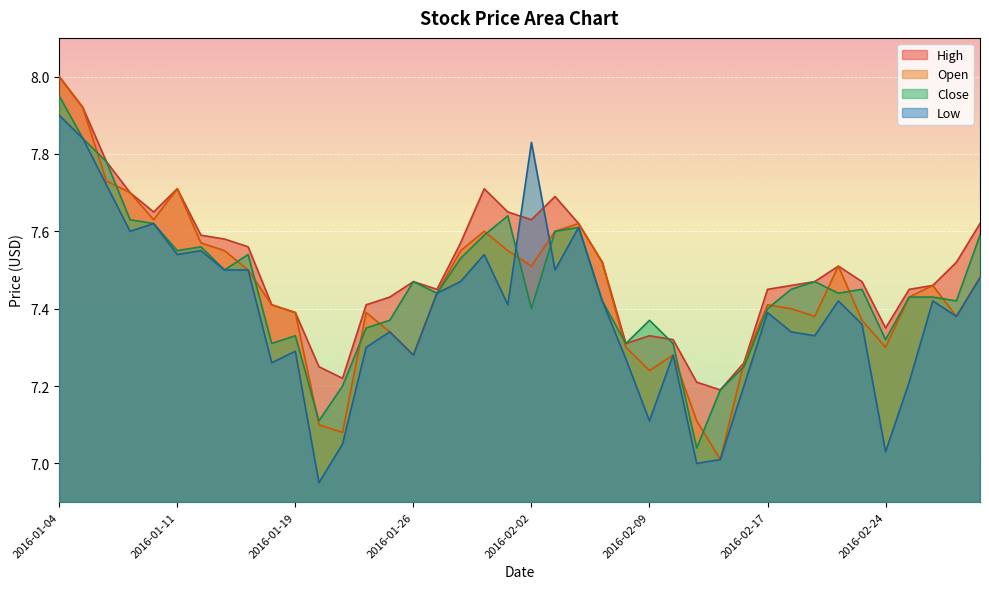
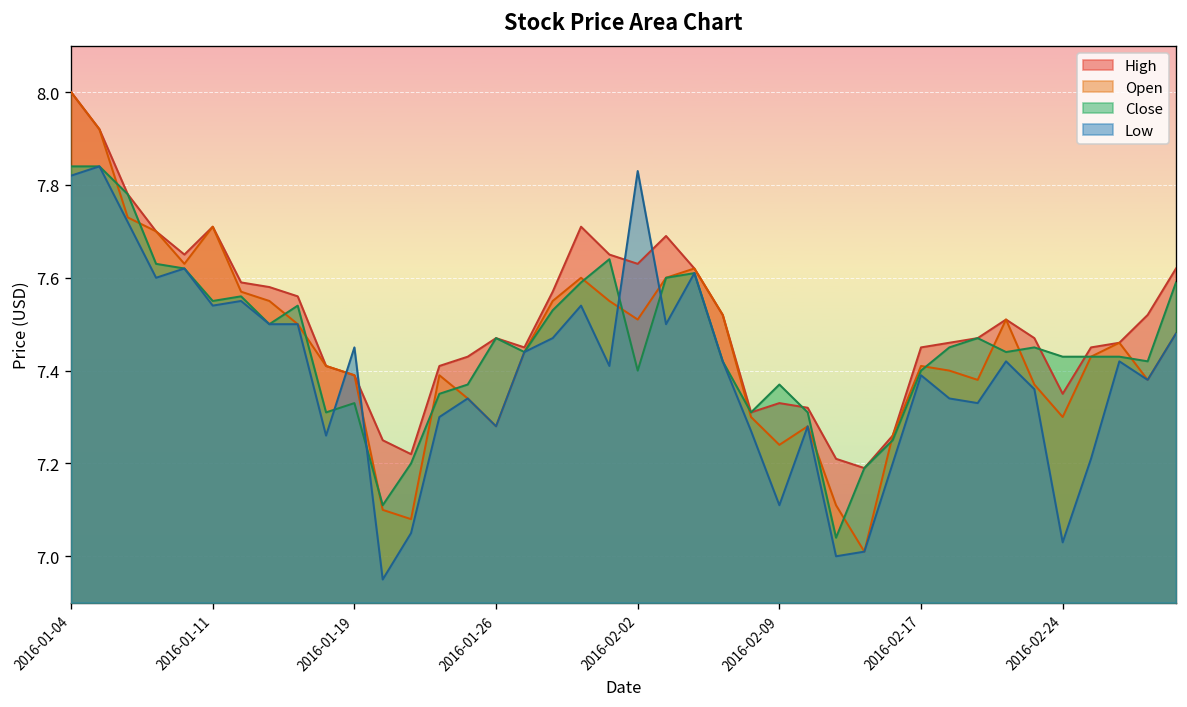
Close, 2016-01-04: 7.95 -> 7.84
Low, 2016-01-04: 7.90 -> 7.82
Low, 2016-01-19: 7.29 -> 7.45
Close, 2016-02-24: 7.32 -> 7.43
